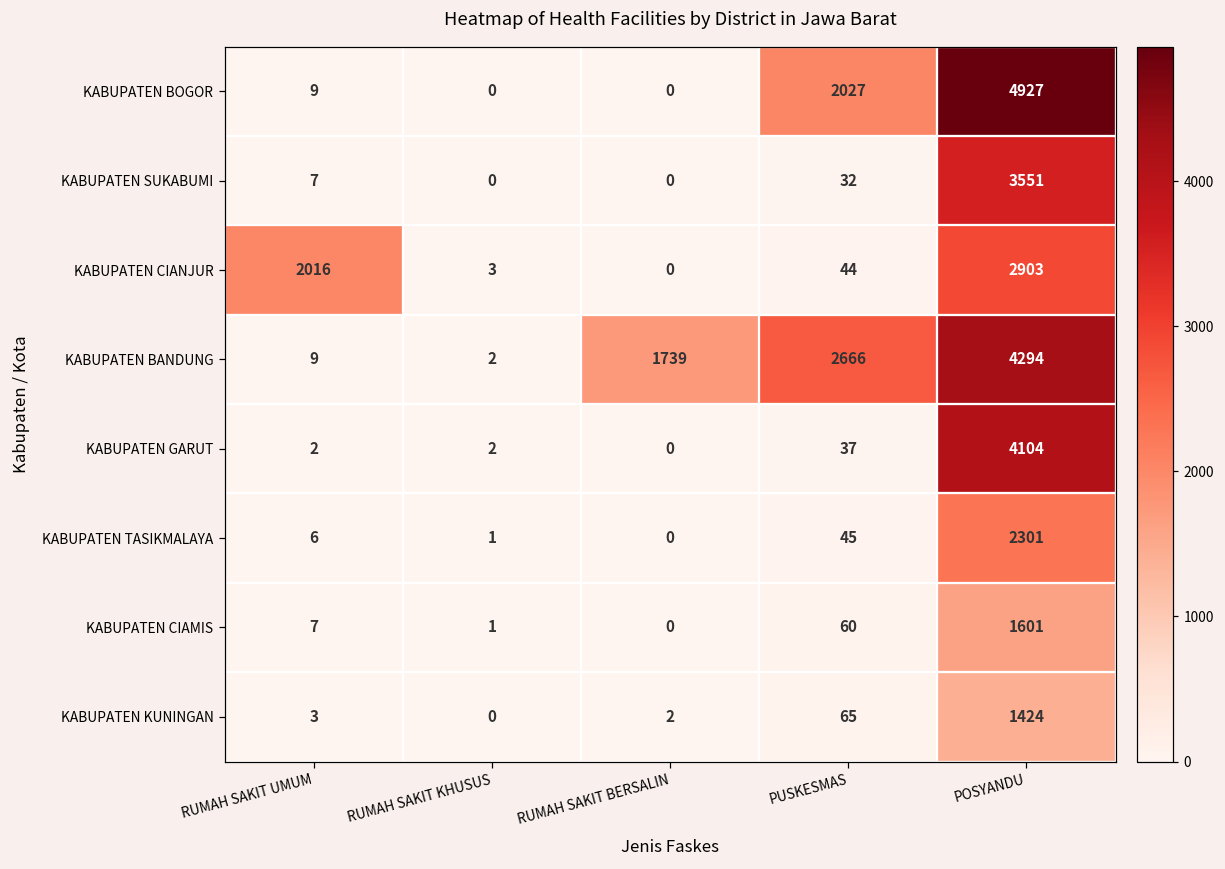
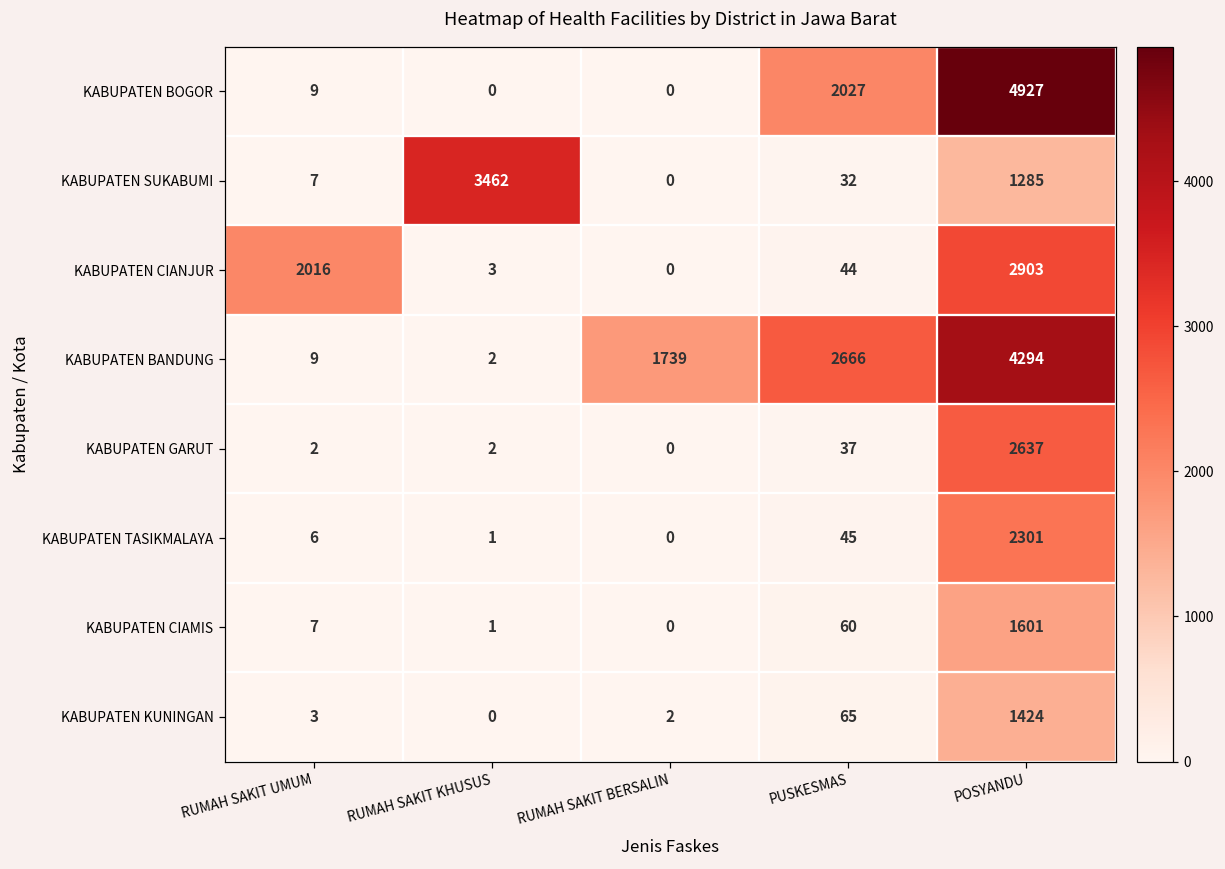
KABUPATEN SUKABUMI, RUMAH SAKIT KHUSUS: 0 -> 3462
KABUPATEN SUKABUMI, POSYANDU: 3551 -> 1285
KABUPATEN GARUT, POSYANDU: 4104 -> 2637
